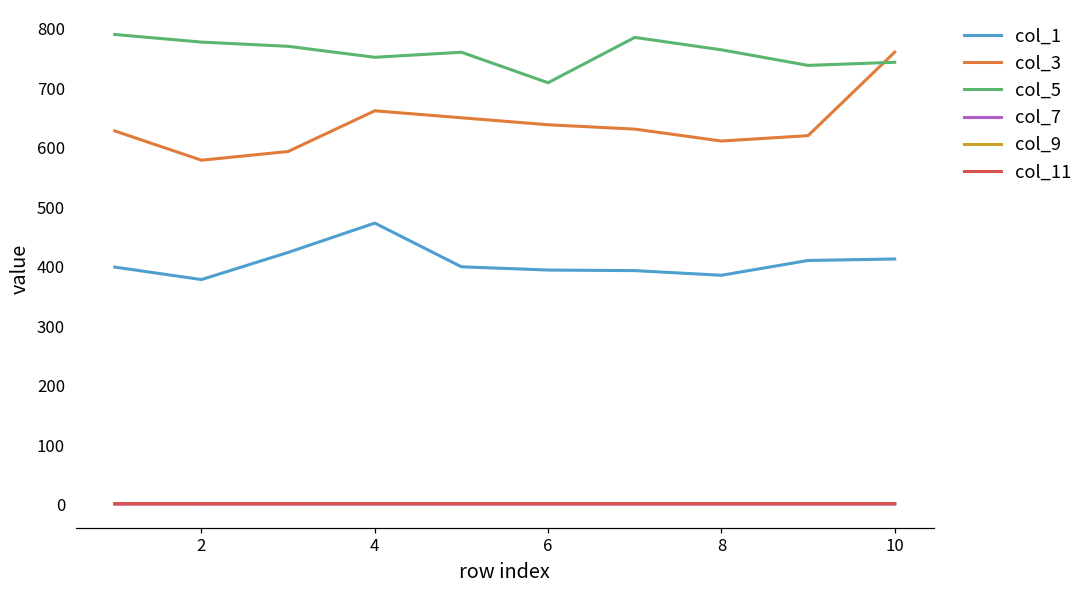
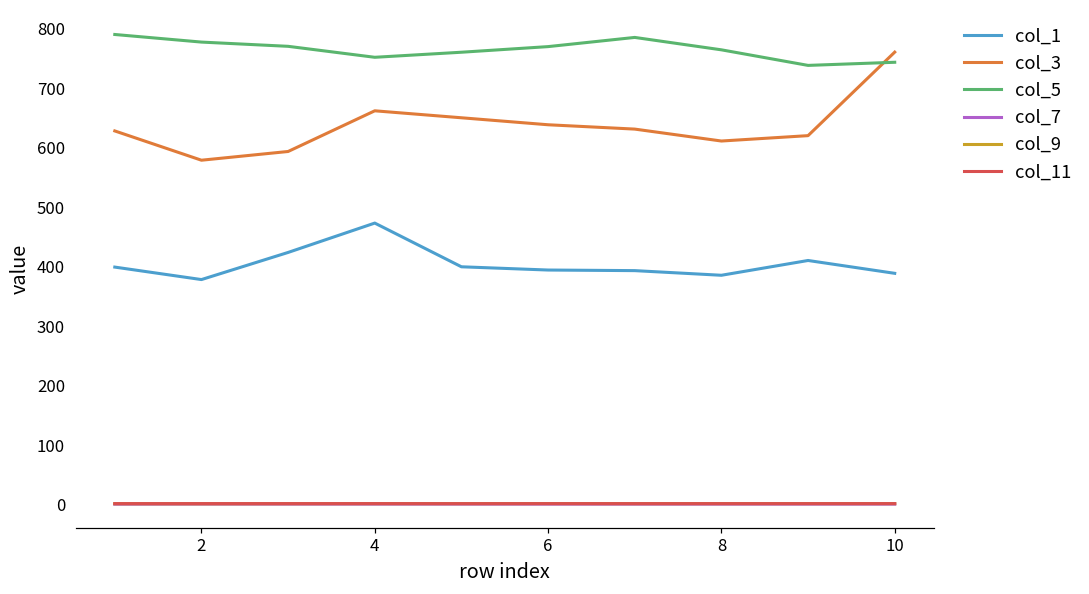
col_5, 6: 710 -> 770
col_1, 10: 410 -> 390
